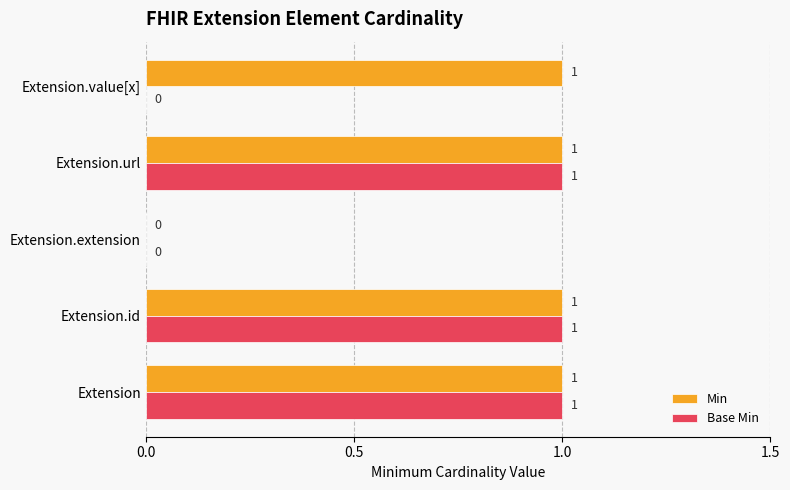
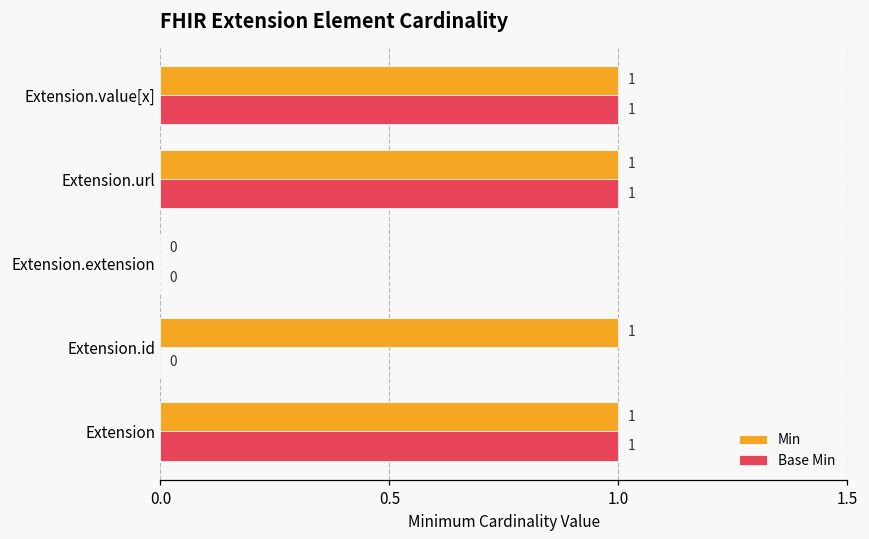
Base Min, Extension.value[x]: 0 -> 1
Base Min, Extension.id: 1 -> 0
